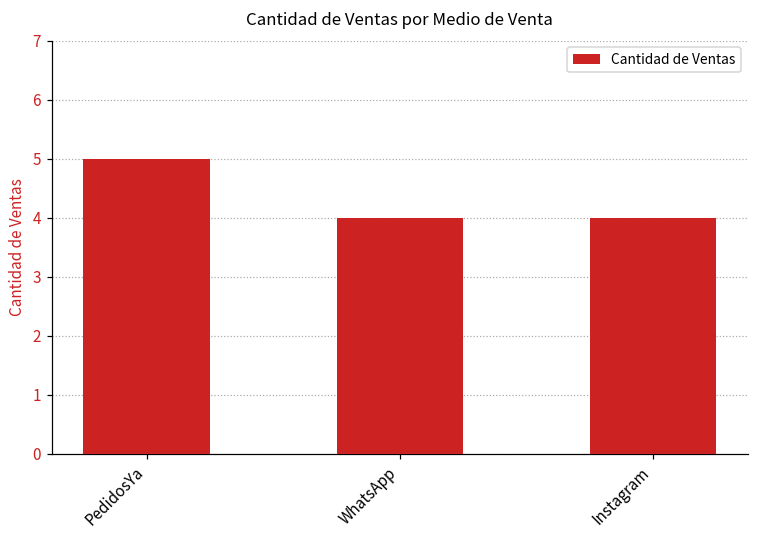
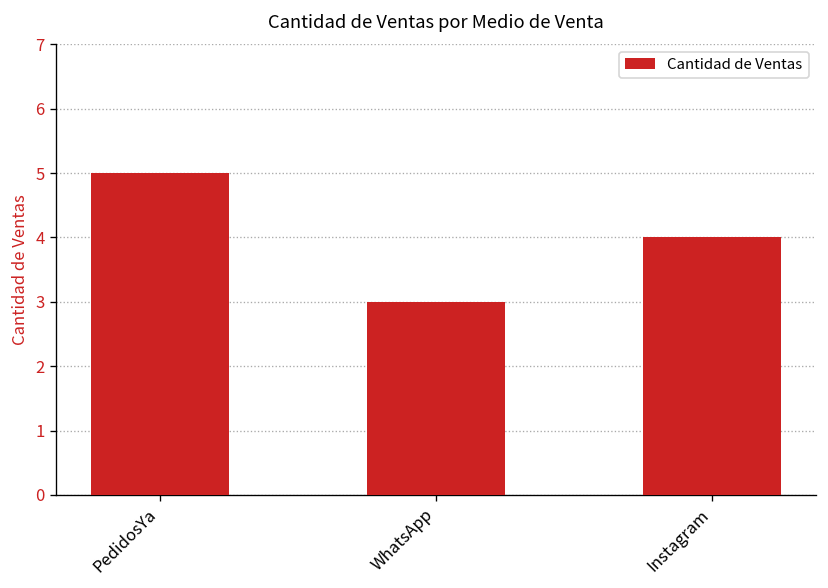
WhatsApp: 4 -> 3
